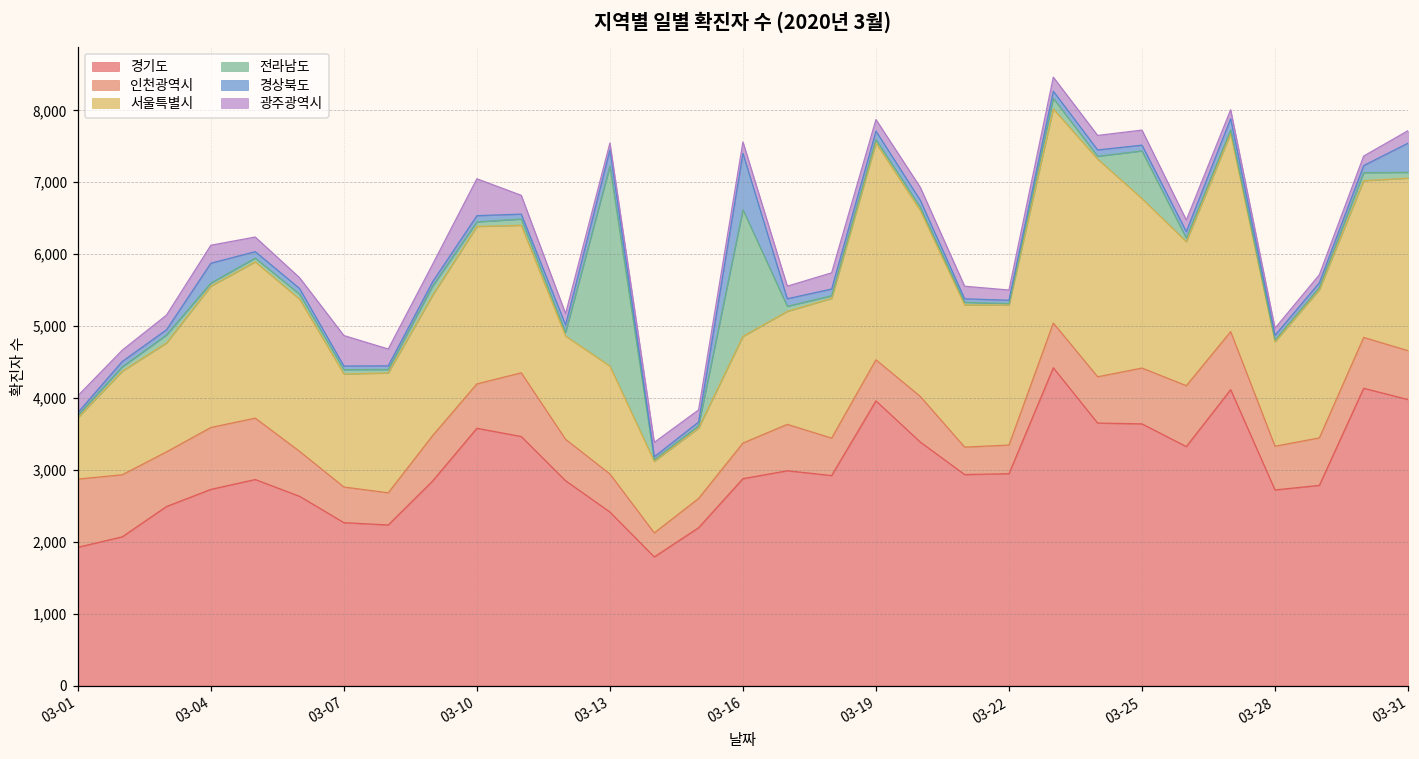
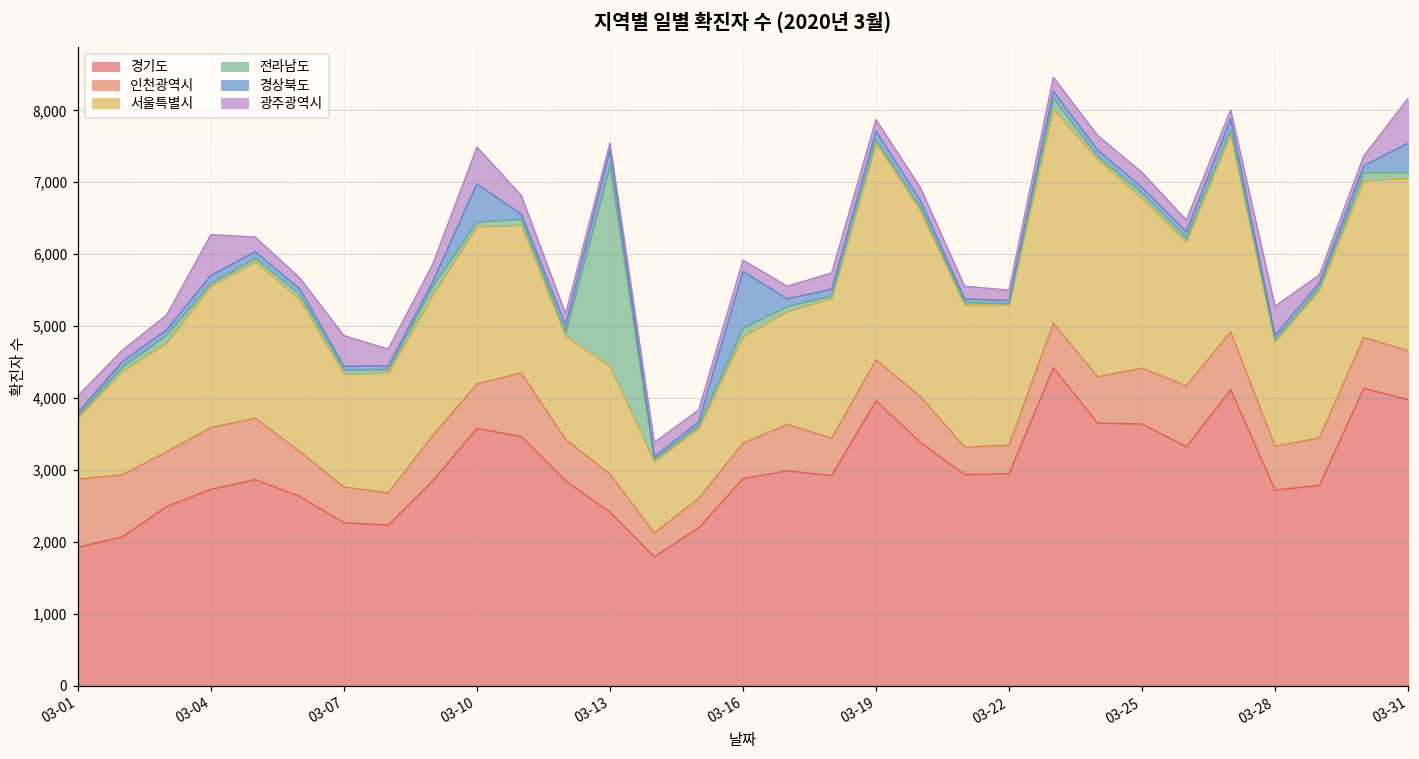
경상북도, 03-04: 300 -> 100
광주광역시, 03-04: 300 -> 600
경상북도, 03-10: 100 -> 500
전라남도, 03-16: 1,800 -> 100
전라남도, 03-25: 700 -> 100
광주광역시, 03-28: 100 -> 400
광주광역시, 03-31: 200 -> 600
